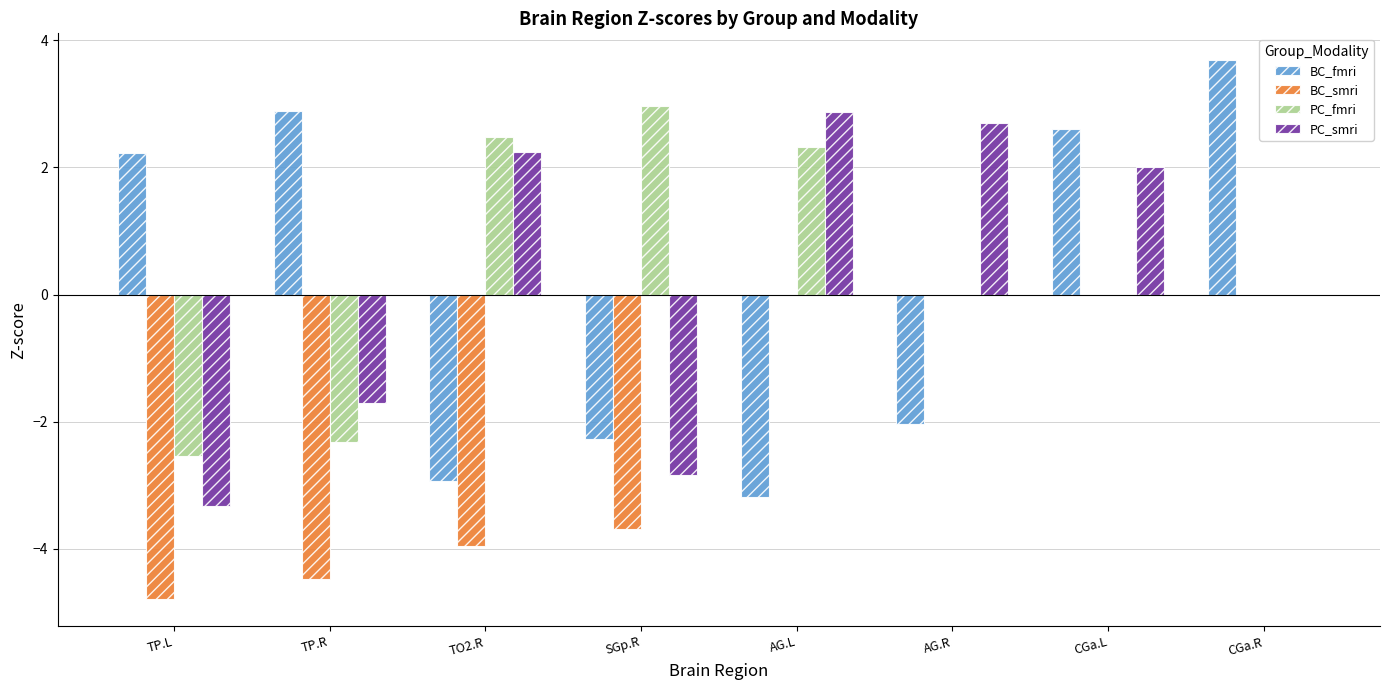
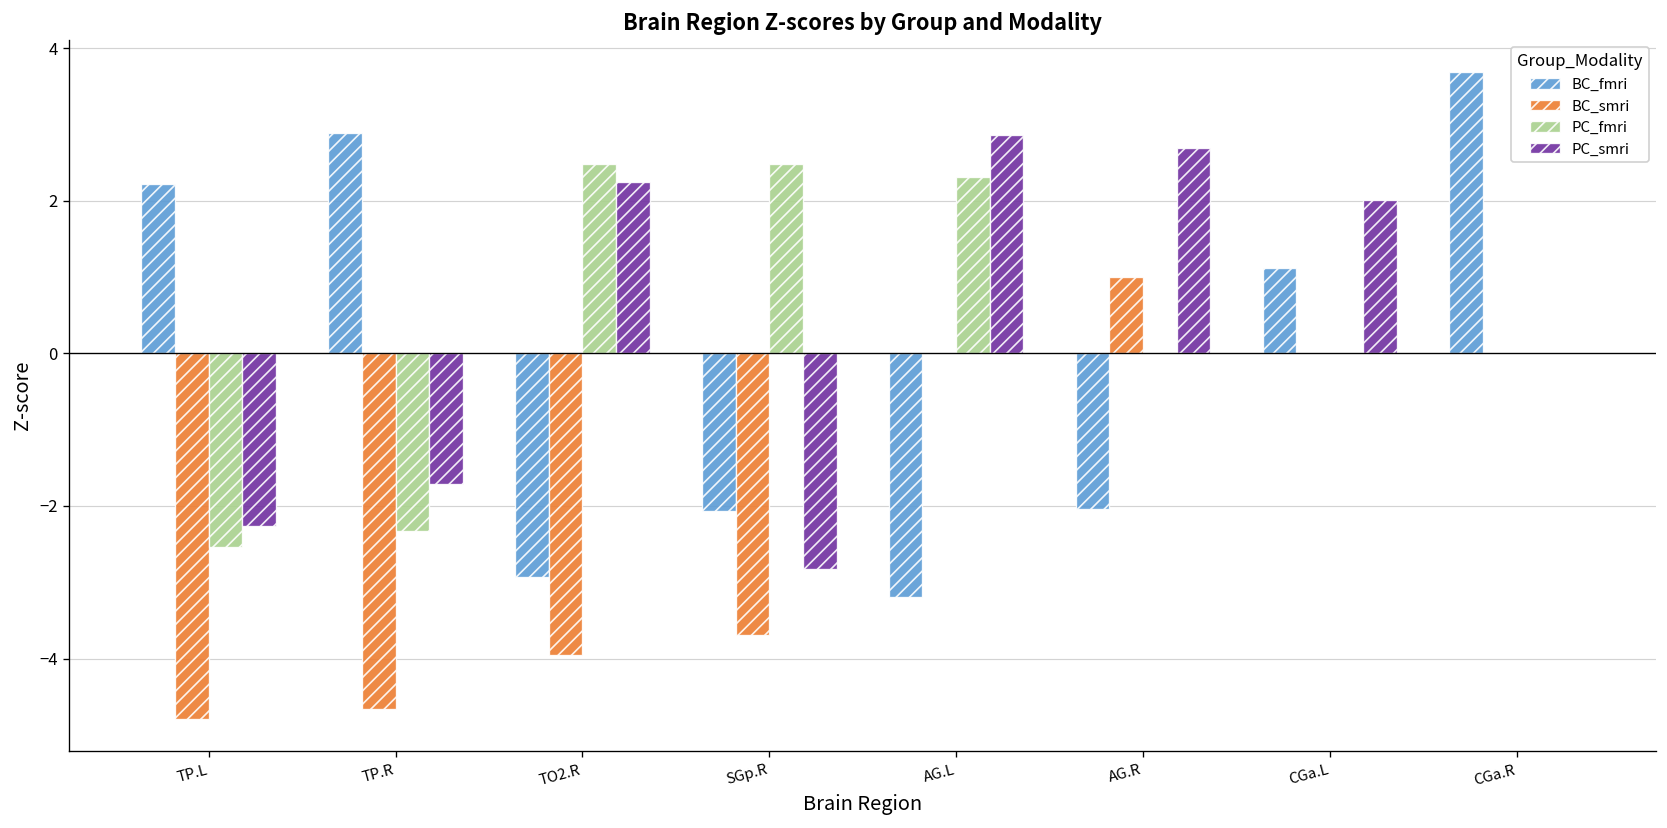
PC_smri, TP.L: -3.3 -> -2.3
BC_smri, TP.R: -4.5 -> -4.7
BC_fmri, SGp.R: -2.3 -> -2.1
PC_fmri, SGp.R: 3.0 -> 2.5
BC_smri, AG.R: 0 -> 1
BC_fmri, CGa.L: 2.6 -> 1.1
